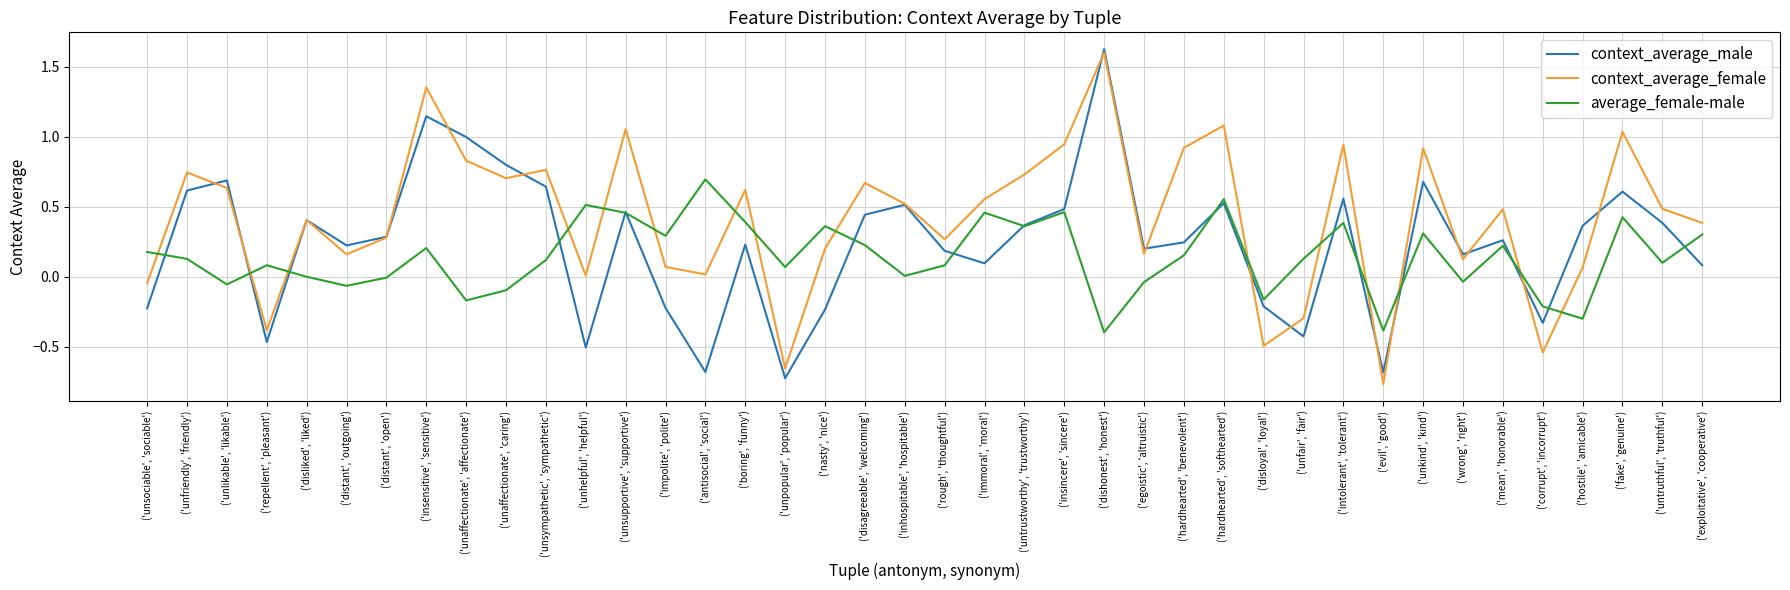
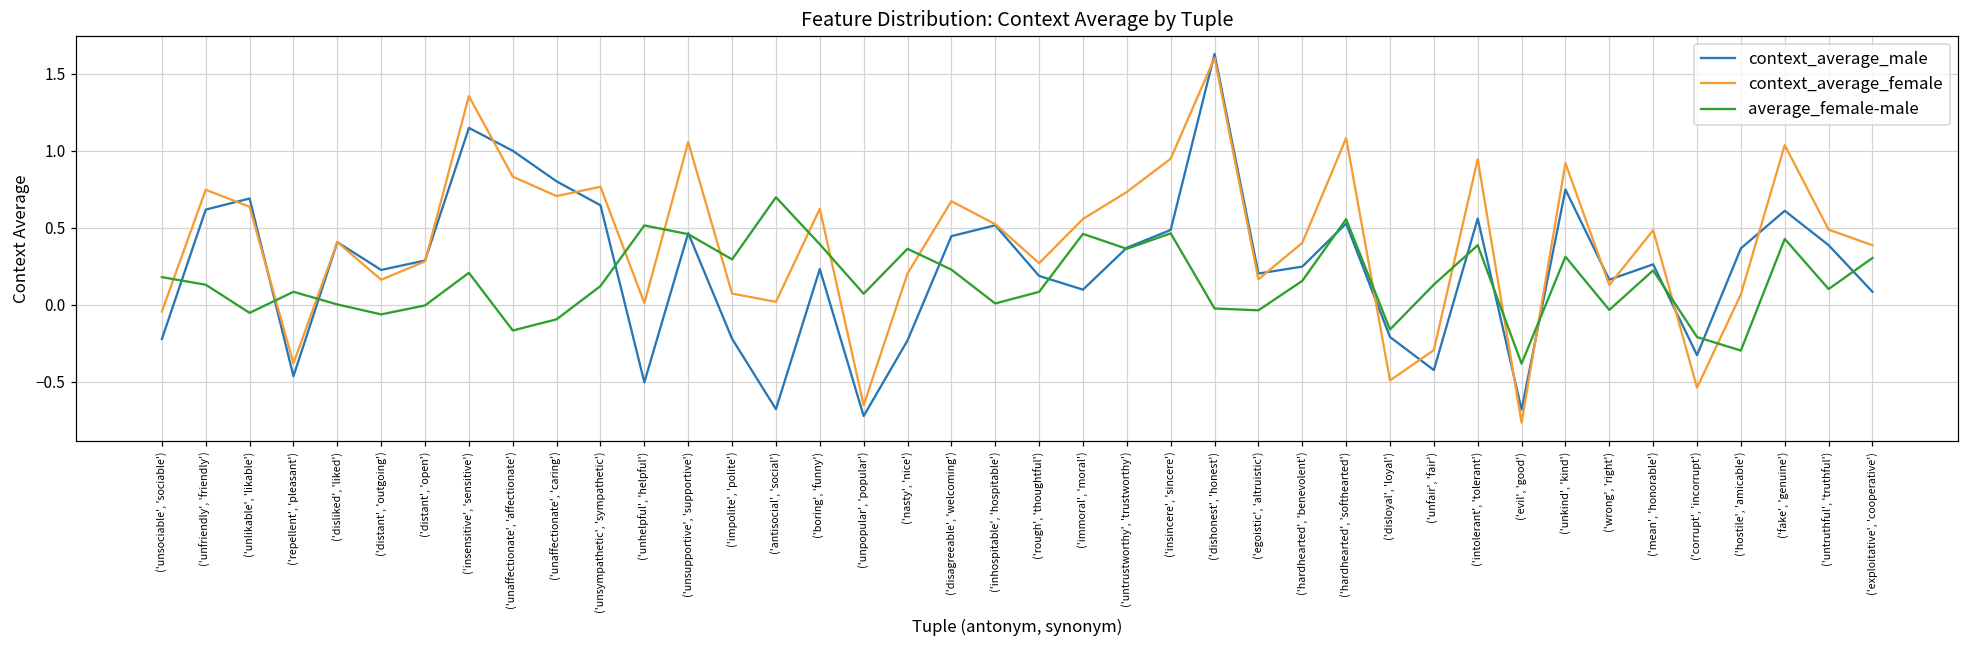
average_female-male, ('dishonest', 'honest'): -0.40 -> -0.03
context_average_female, ('hardhearted', 'benevolent'): 0.92 -> 0.40
context_average_male, ('unkind', 'kind'): 0.68 -> 0.75
